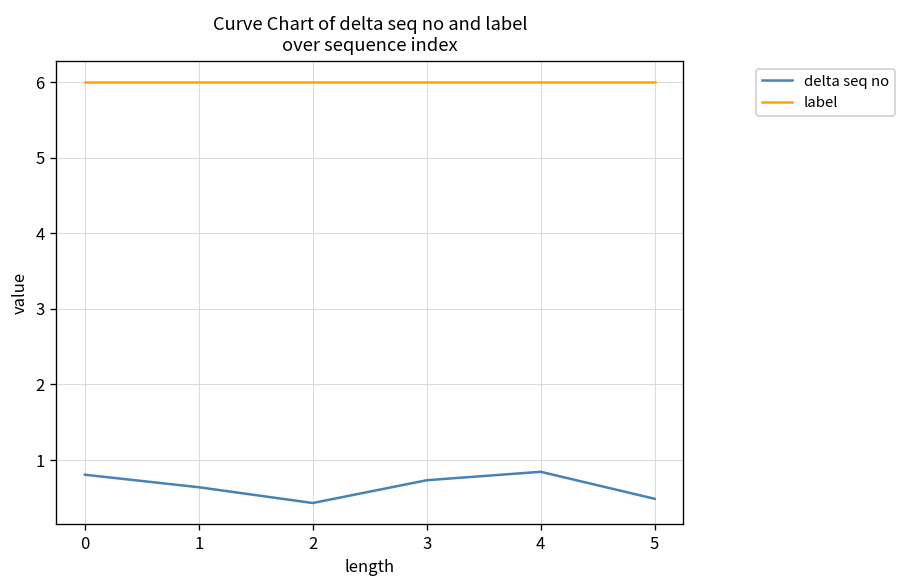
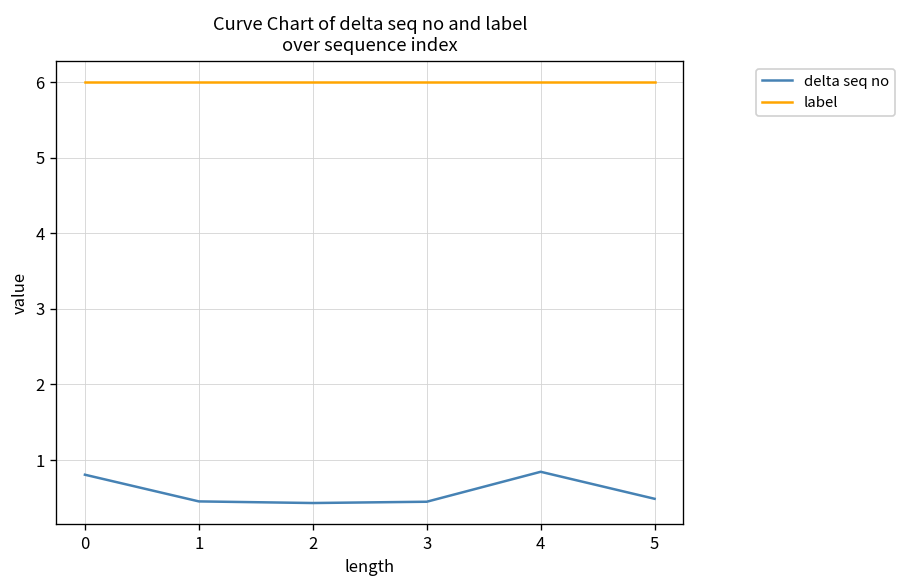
delta seq no, 1: 0.6 -> 0.5
delta seq no, 3: 0.7 -> 0.4
